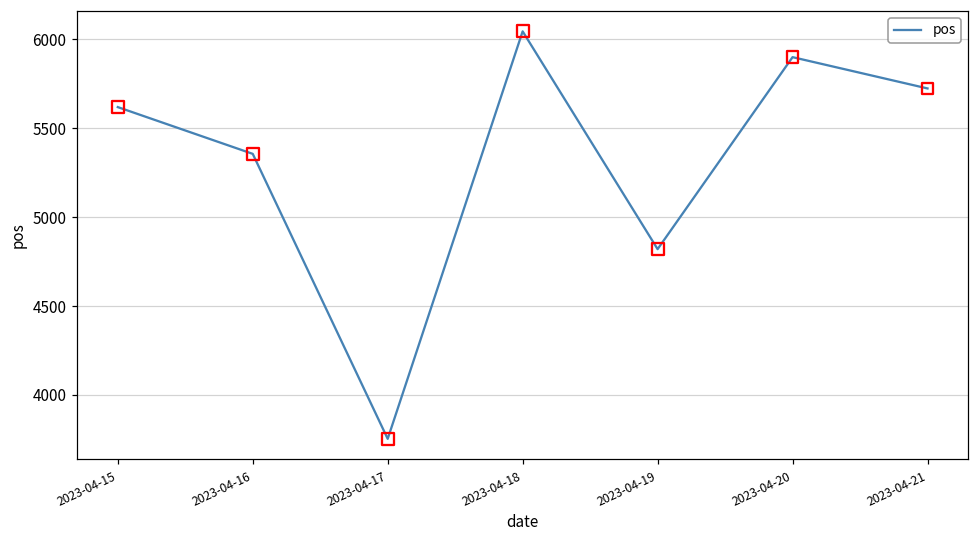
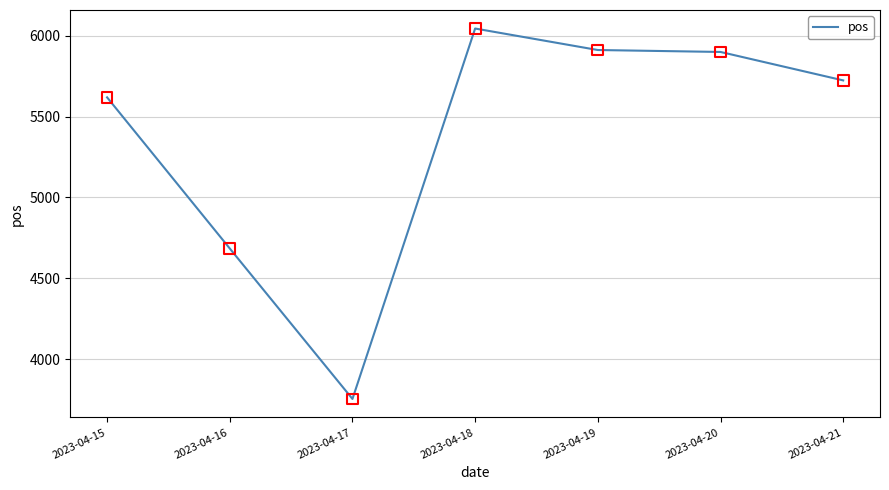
2023-04-16: 5360 -> 4680
2023-04-19: 4820 -> 5910
